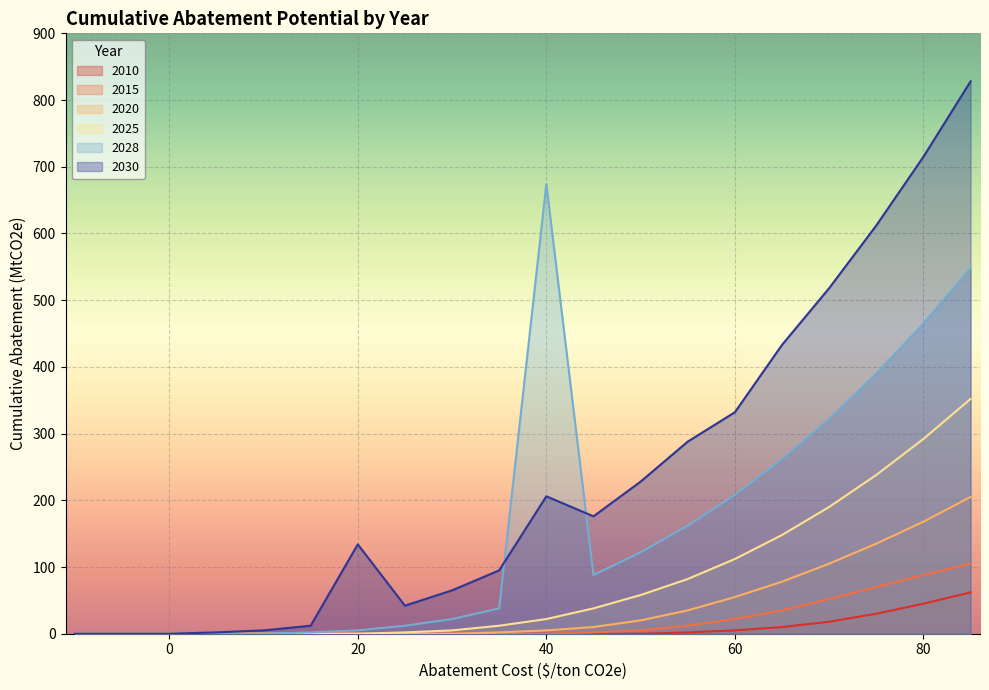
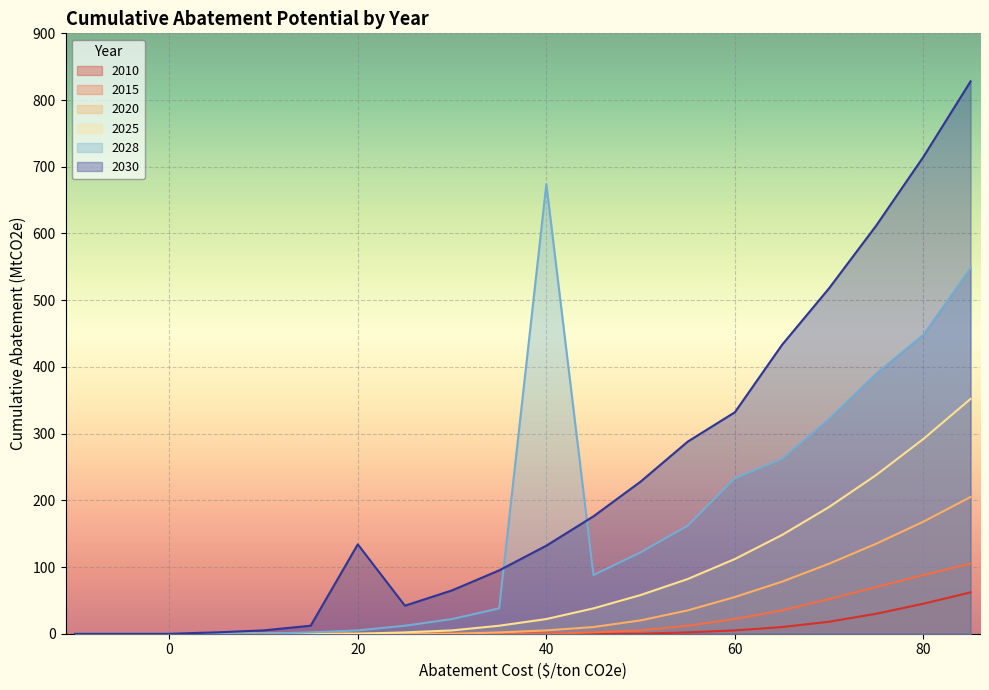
2030, 40: 210 -> 130
2028, 60: 210 -> 230
2028, 80: 470 -> 450
